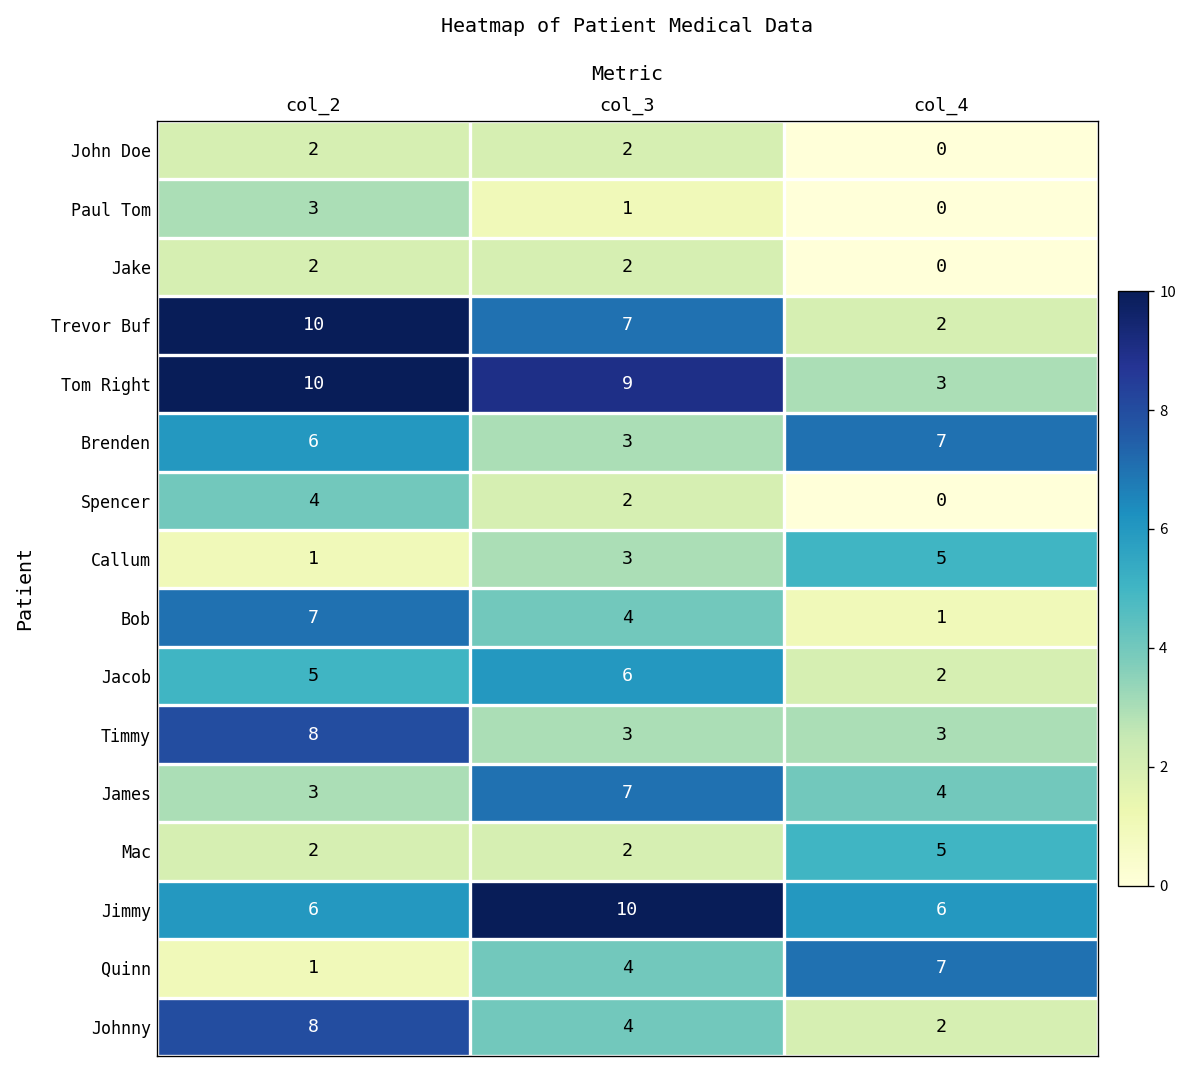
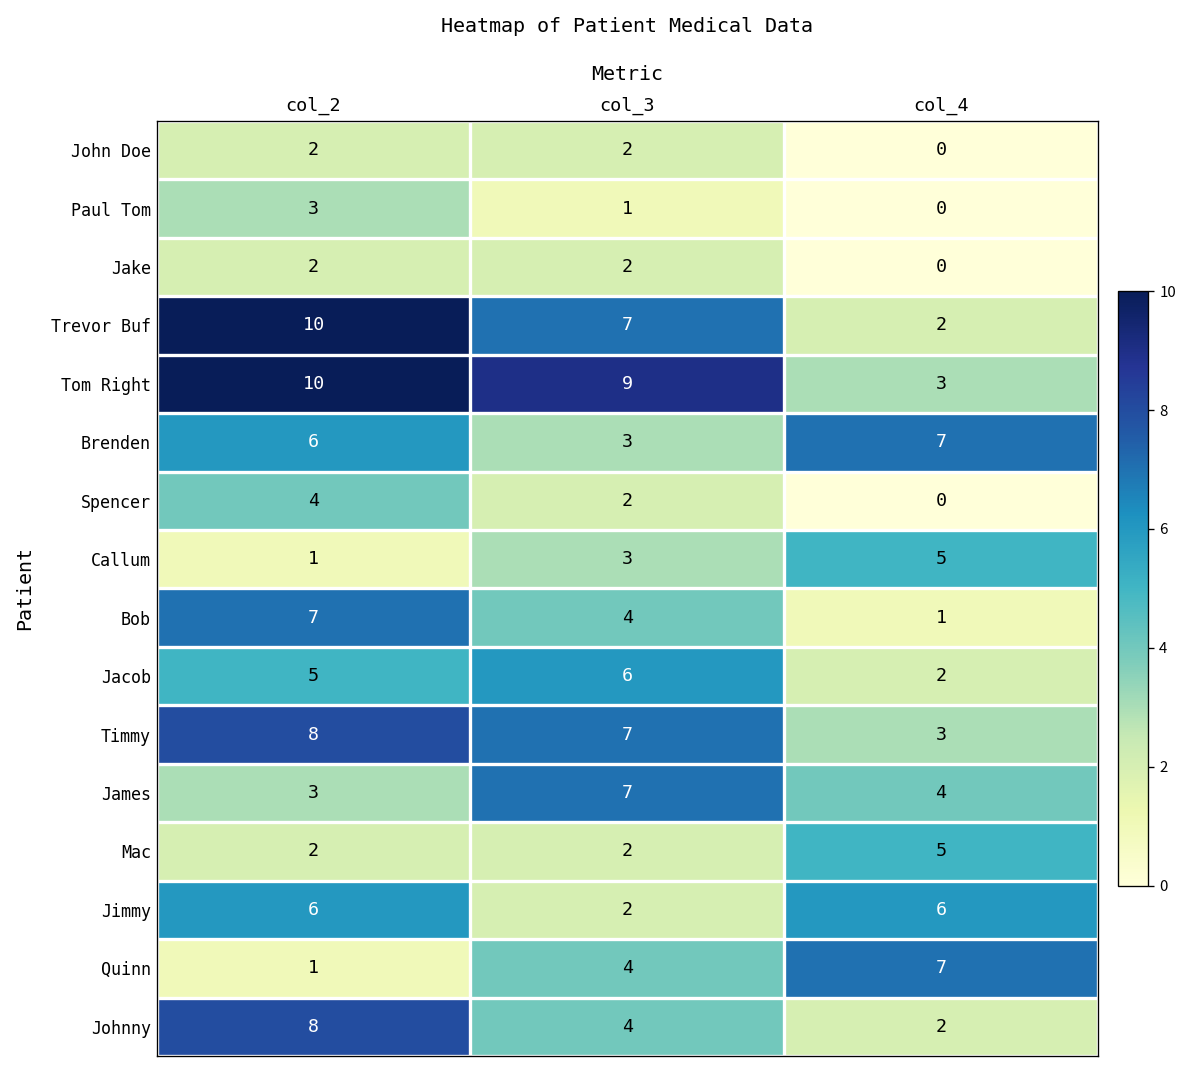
Timmy, col_3: 3 -> 7
Jimmy, col_3: 10 -> 2
